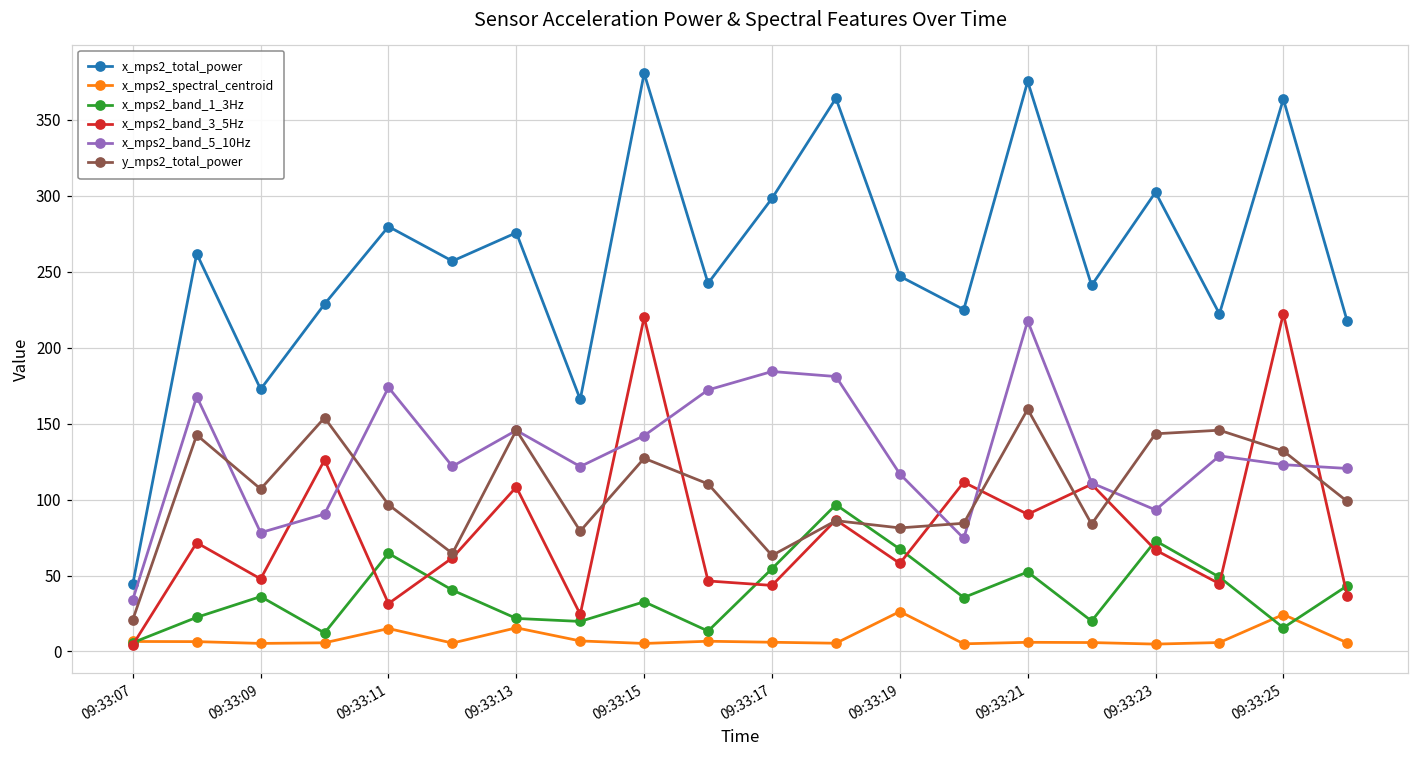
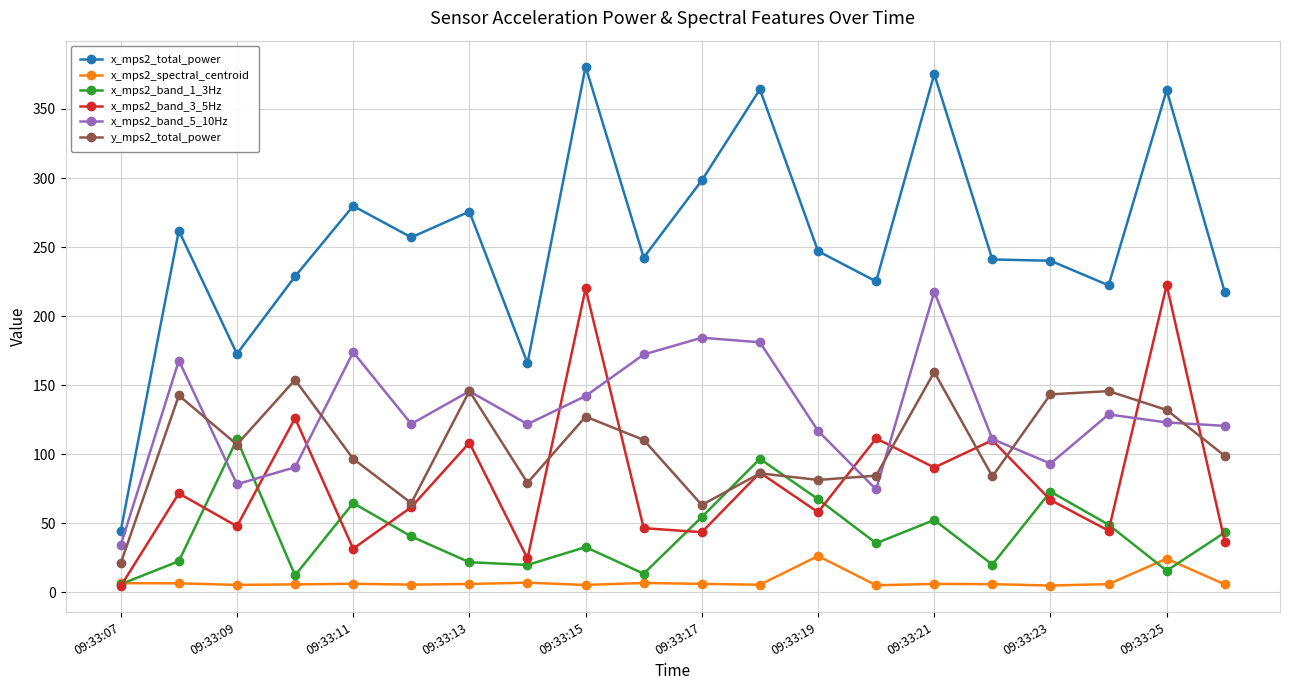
x_mps2_band_1_3Hz, 09:33:09: 36 -> 111
x_mps2_spectral_centroid, 09:33:11: 15 -> 6
x_mps2_spectral_centroid, 09:33:13: 16 -> 6
x_mps2_total_power, 09:33:23: 302 -> 240
